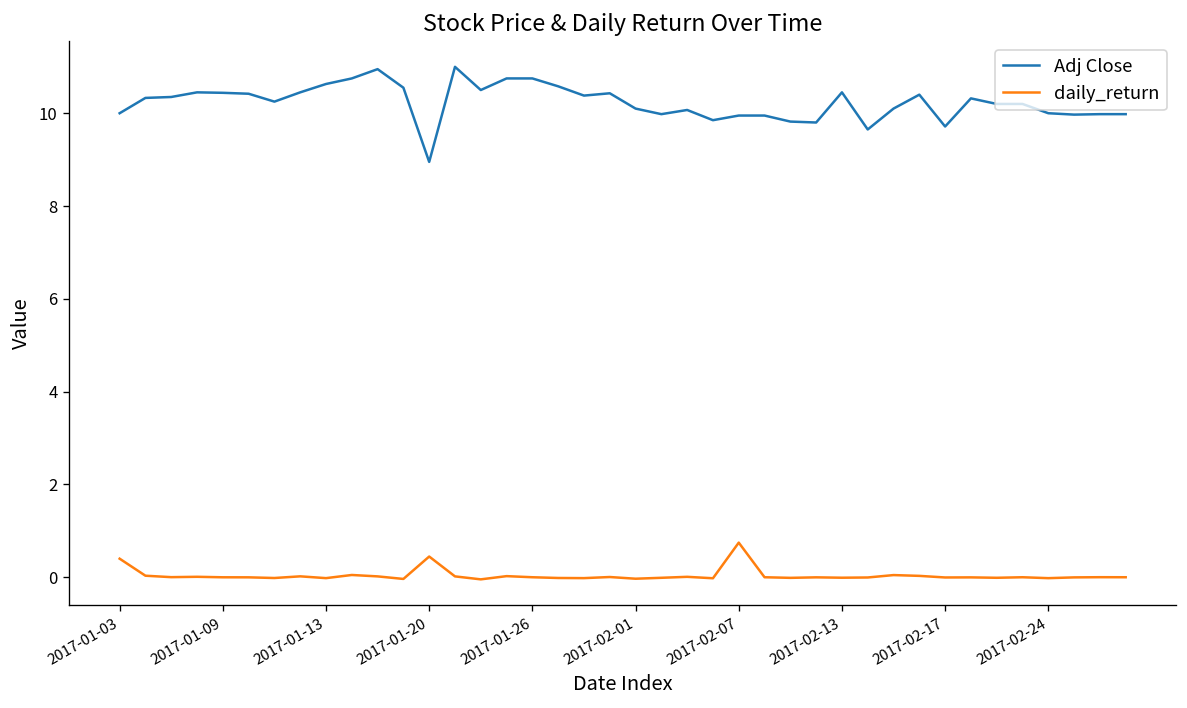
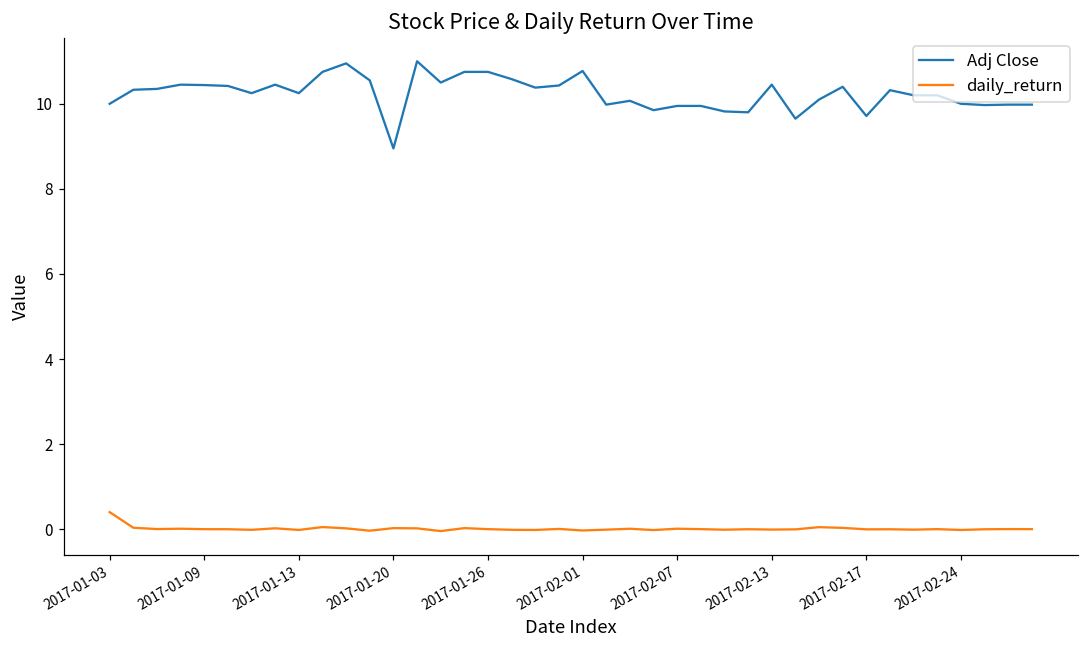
Adj Close, 2017-01-13: 10.6 -> 10.3
daily_return, 2017-01-20: 0.4 -> 0.0
Adj Close, 2017-02-01: 10.1 -> 10.8
daily_return, 2017-02-07: 0.7 -> 0.0
